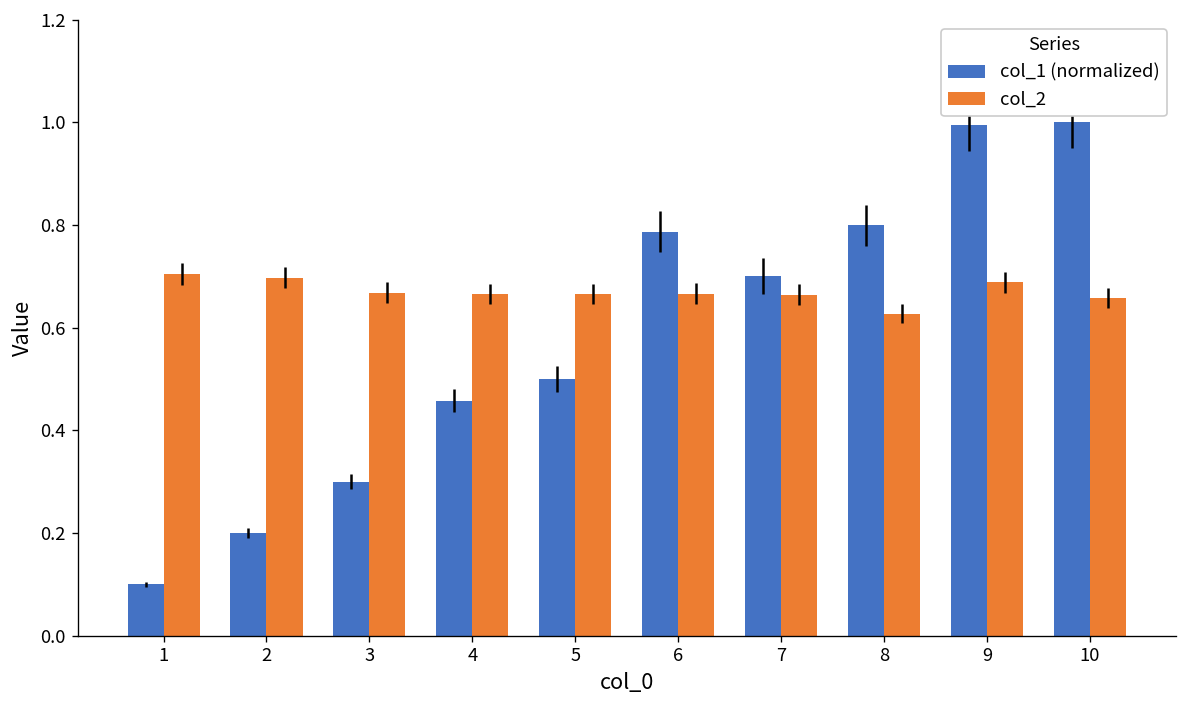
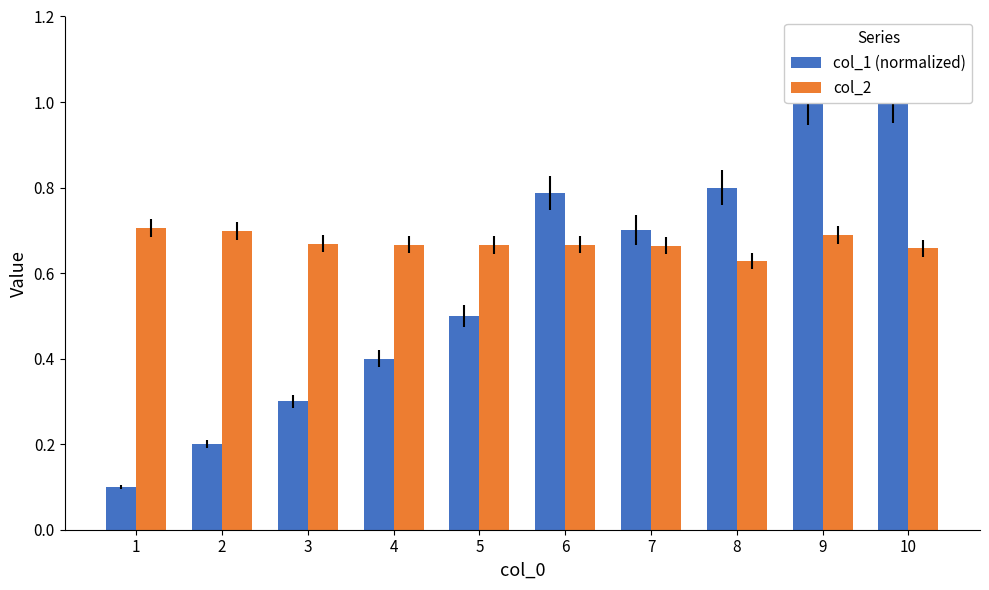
col_1 (normalized), 4: 0.46 -> 0.40
